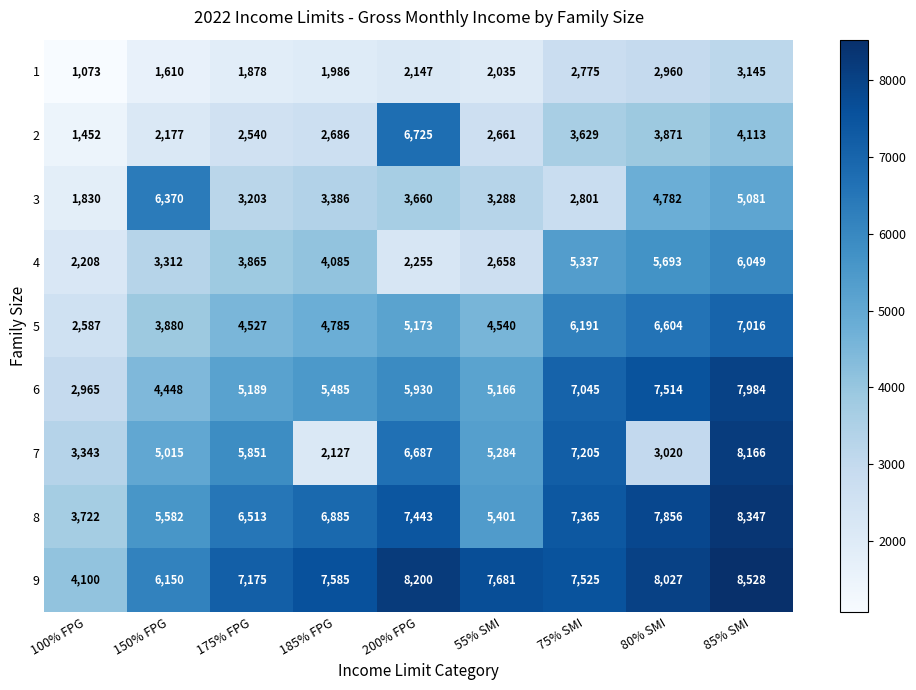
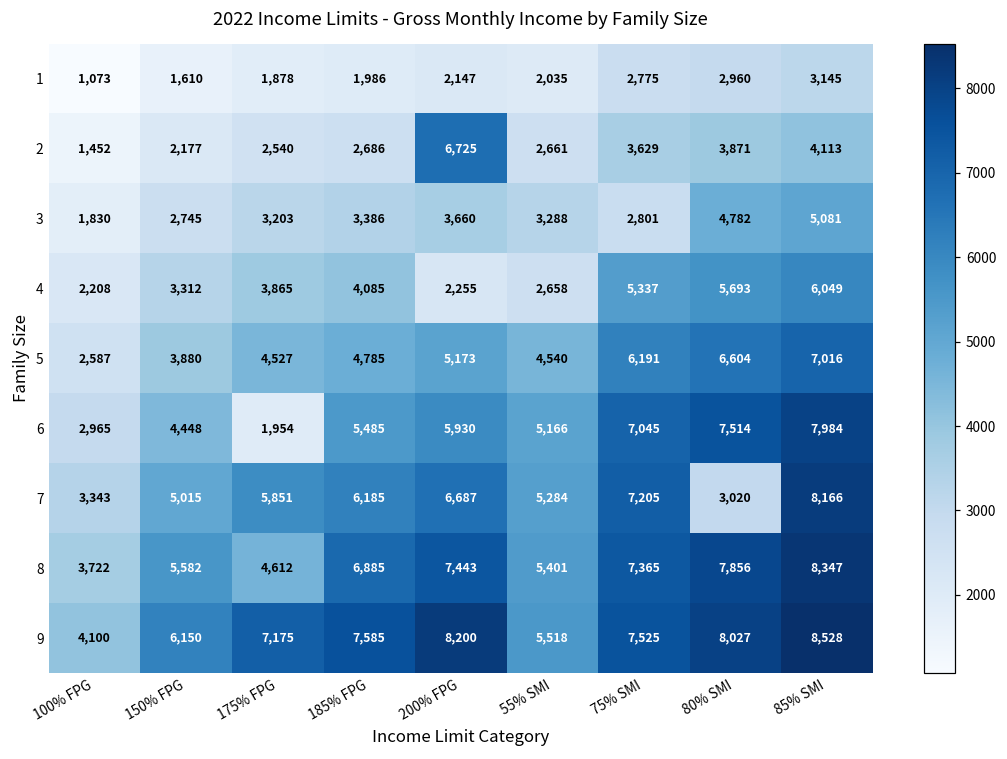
3, 150% FPG: 6,370 -> 2,745
6, 175% FPG: 5,189 -> 1,954
7, 185% FPG: 2,127 -> 6,185
8, 175% FPG: 6,513 -> 4,612
9, 55% SMI: 7,681 -> 5,518
